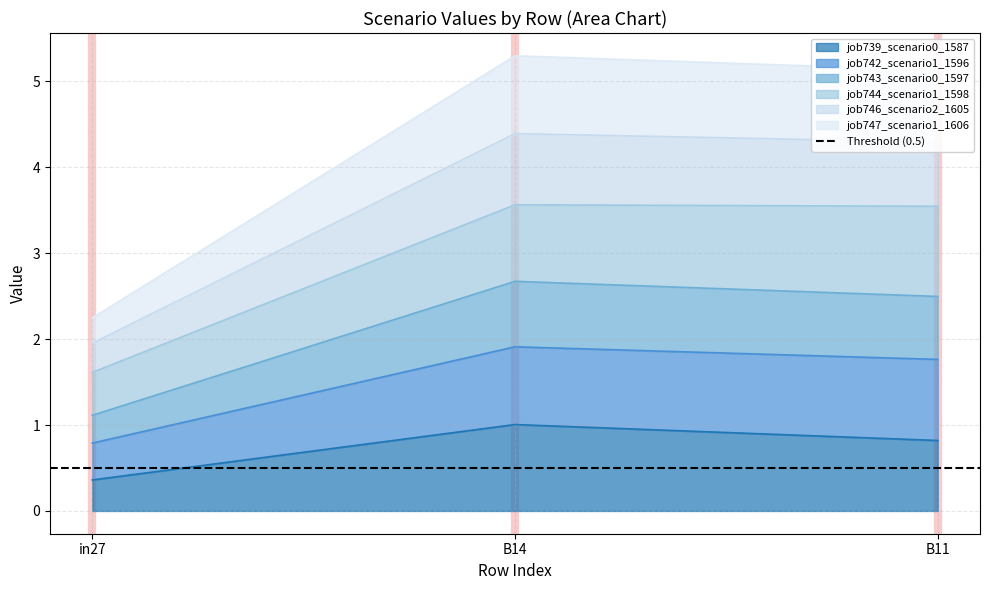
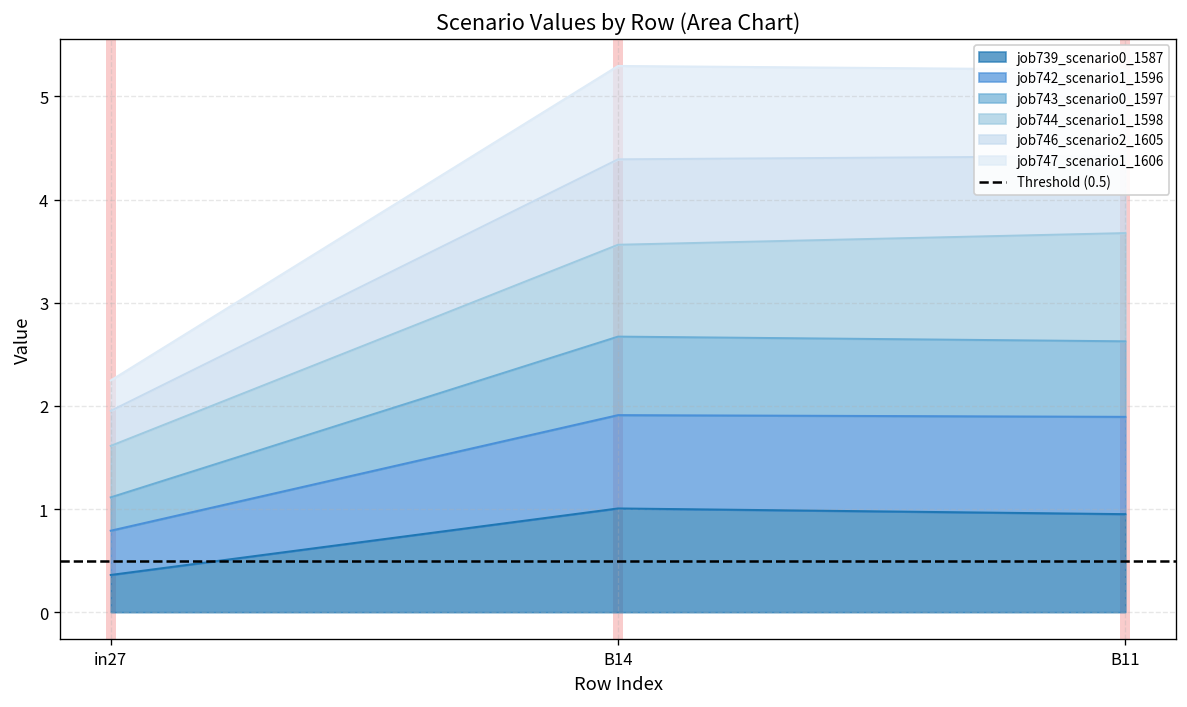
job739_scenario0_1587, B11: 0.8 -> 1.0
